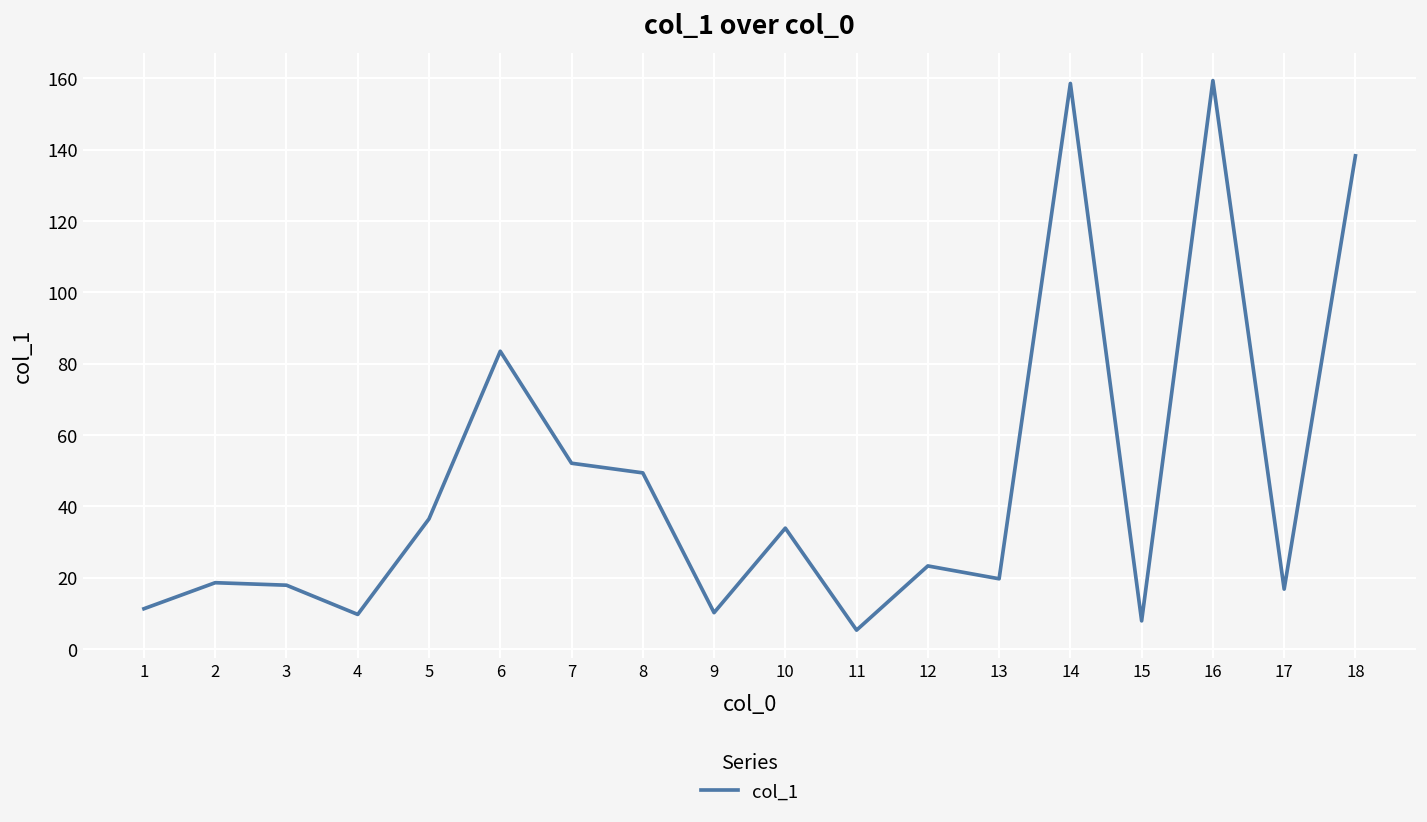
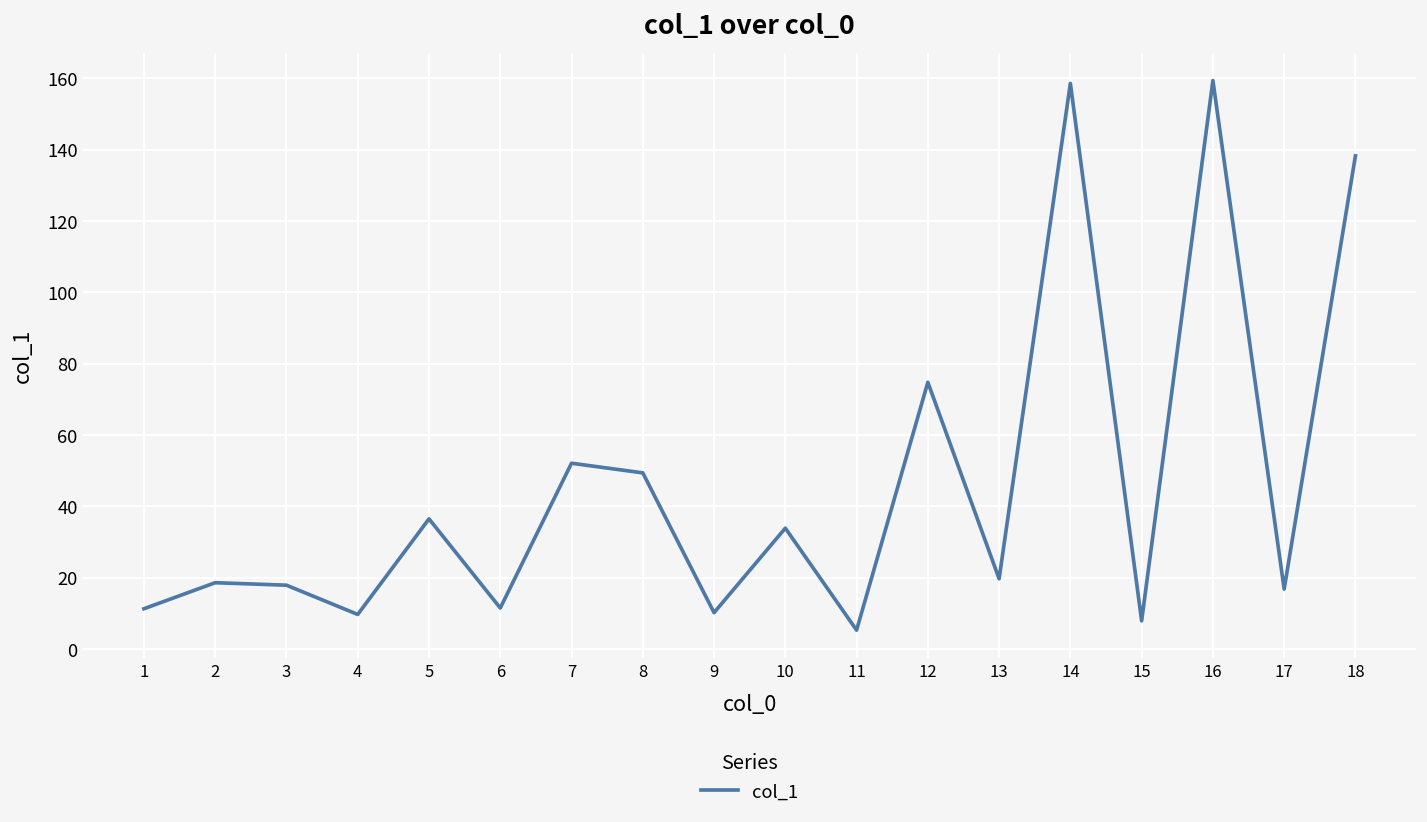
6: 84 -> 12
12: 23 -> 75
